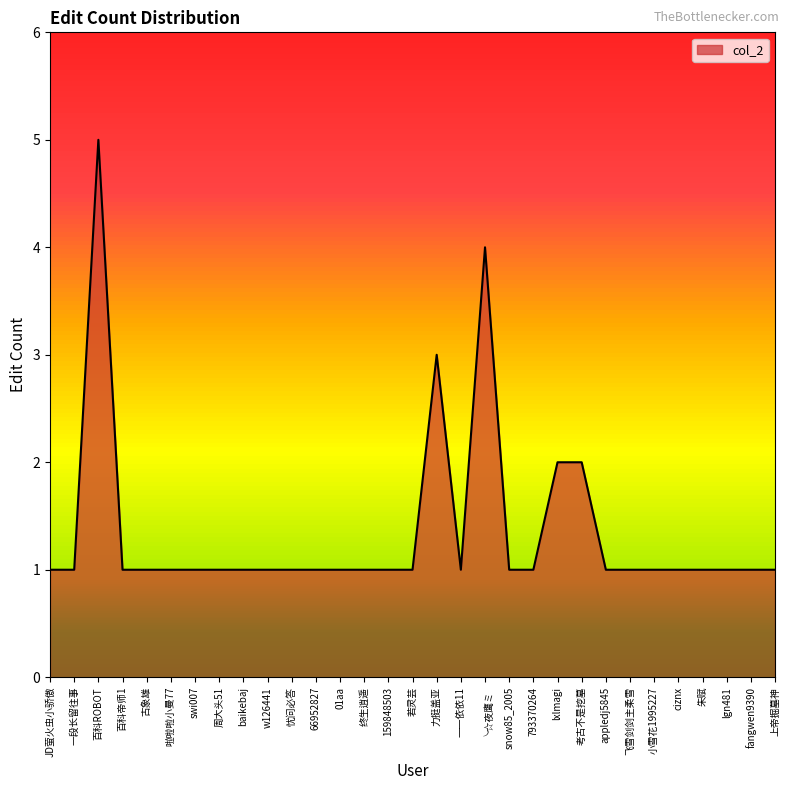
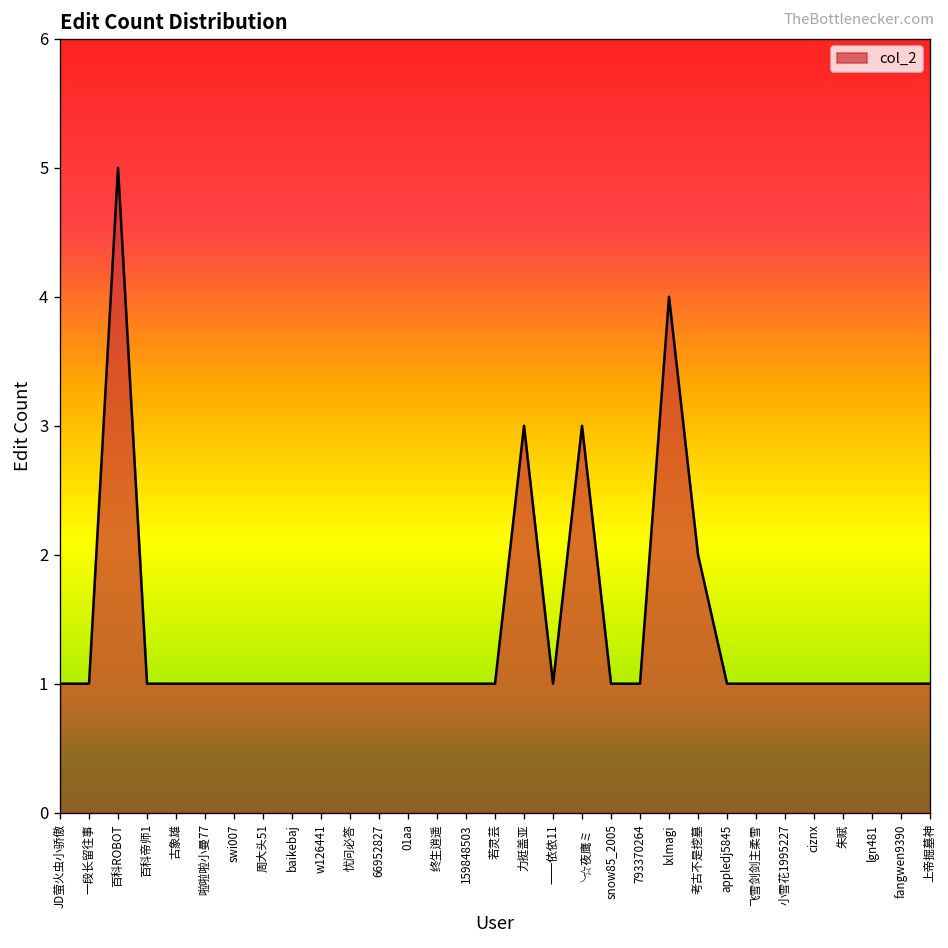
╰☆夜鹰ミ: 4 -> 3
lxlmagi: 2 -> 4
